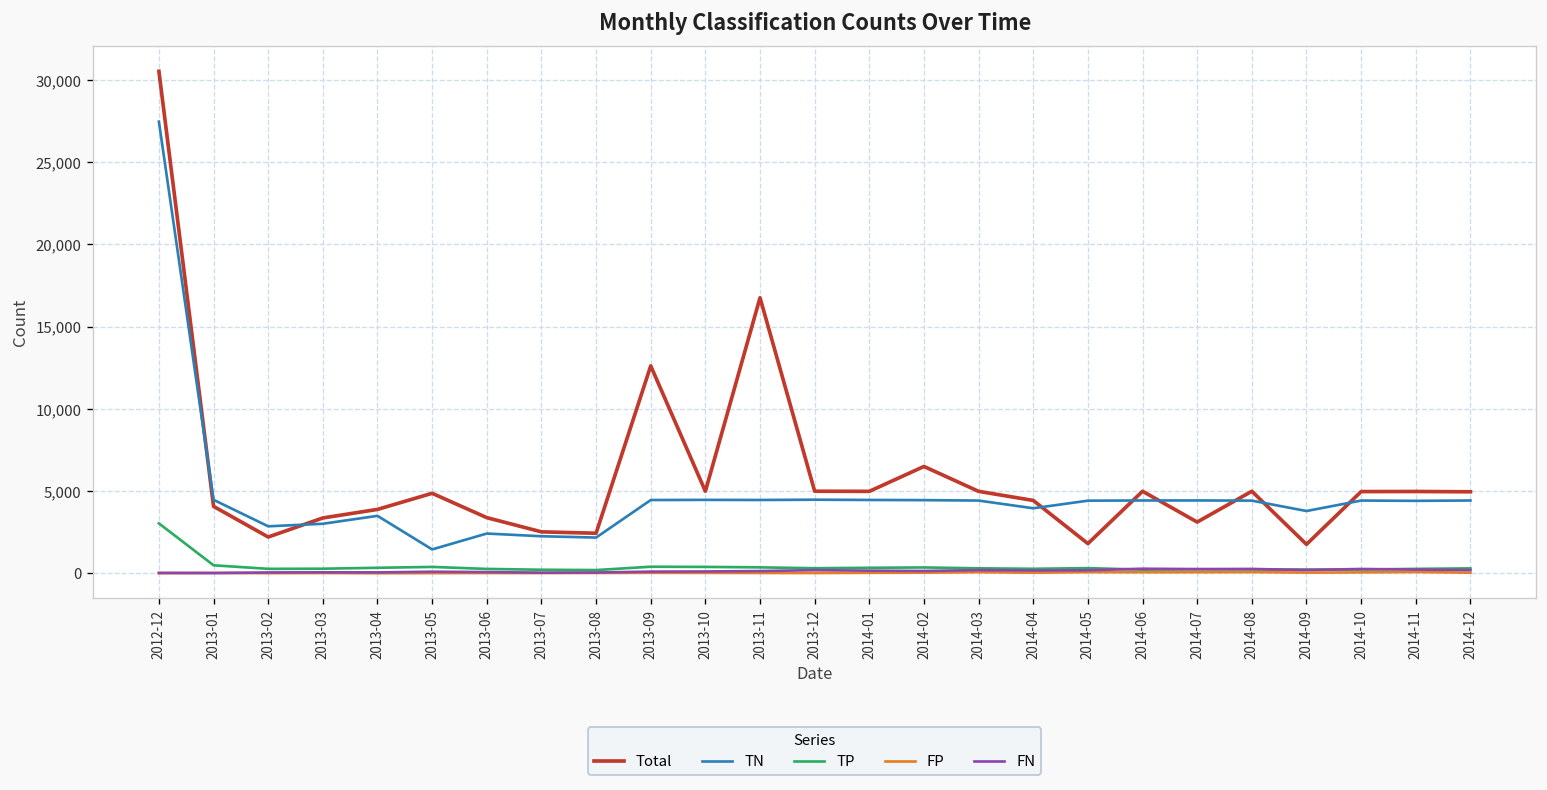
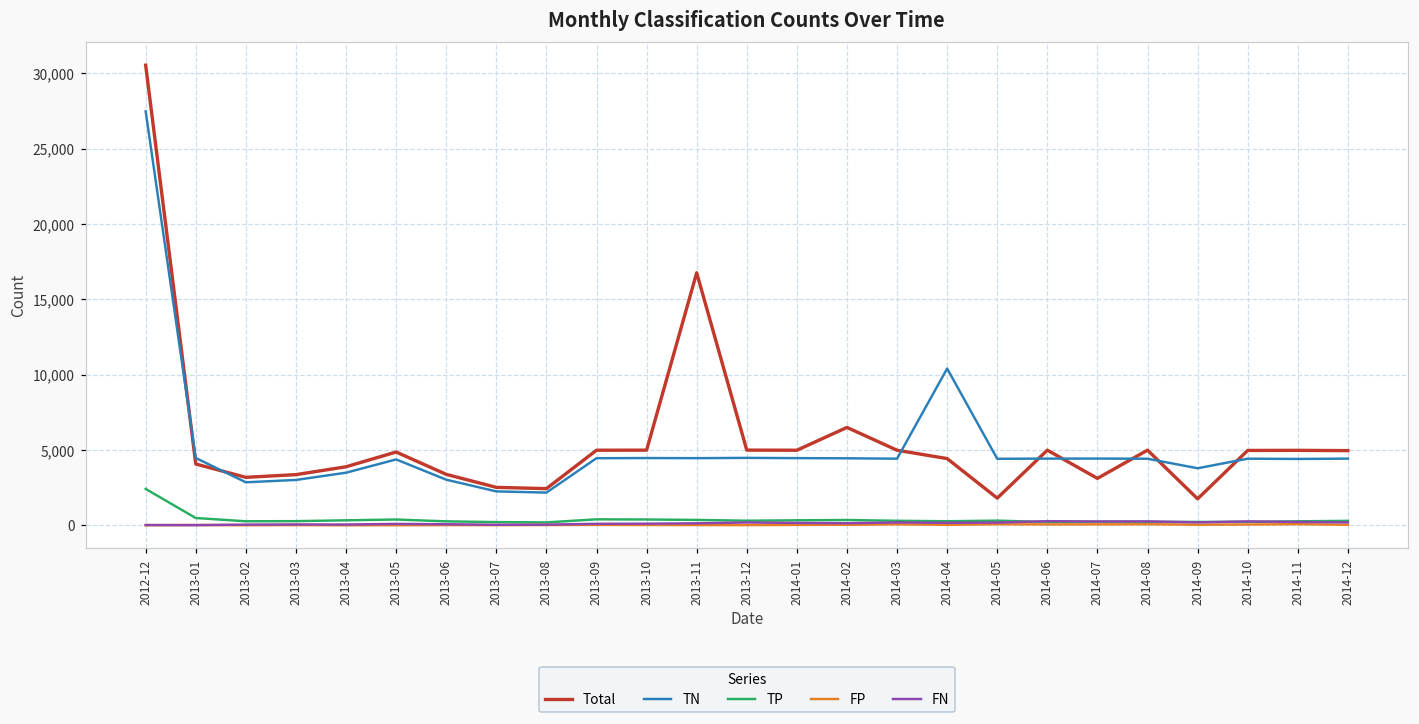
TP, 2012-12: 3,000 -> 2,400
Total, 2013-02: 2,200 -> 3,200
TN, 2013-05: 1,500 -> 4,400
TN, 2013-06: 2,400 -> 3,000
Total, 2013-09: 12,600 -> 5,000
TN, 2014-04: 4,000 -> 10,400
